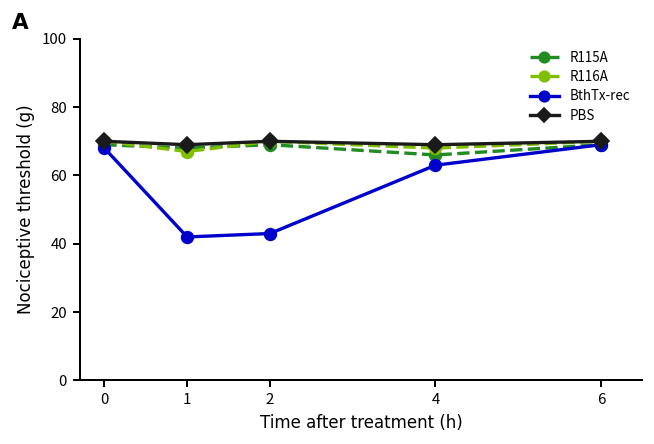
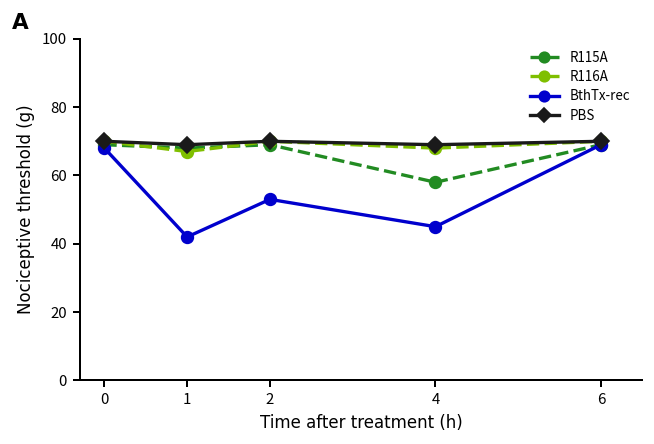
BthTx-rec, 2: 43 -> 53
R115A, 4: 66 -> 58
BthTx-rec, 4: 63 -> 45
